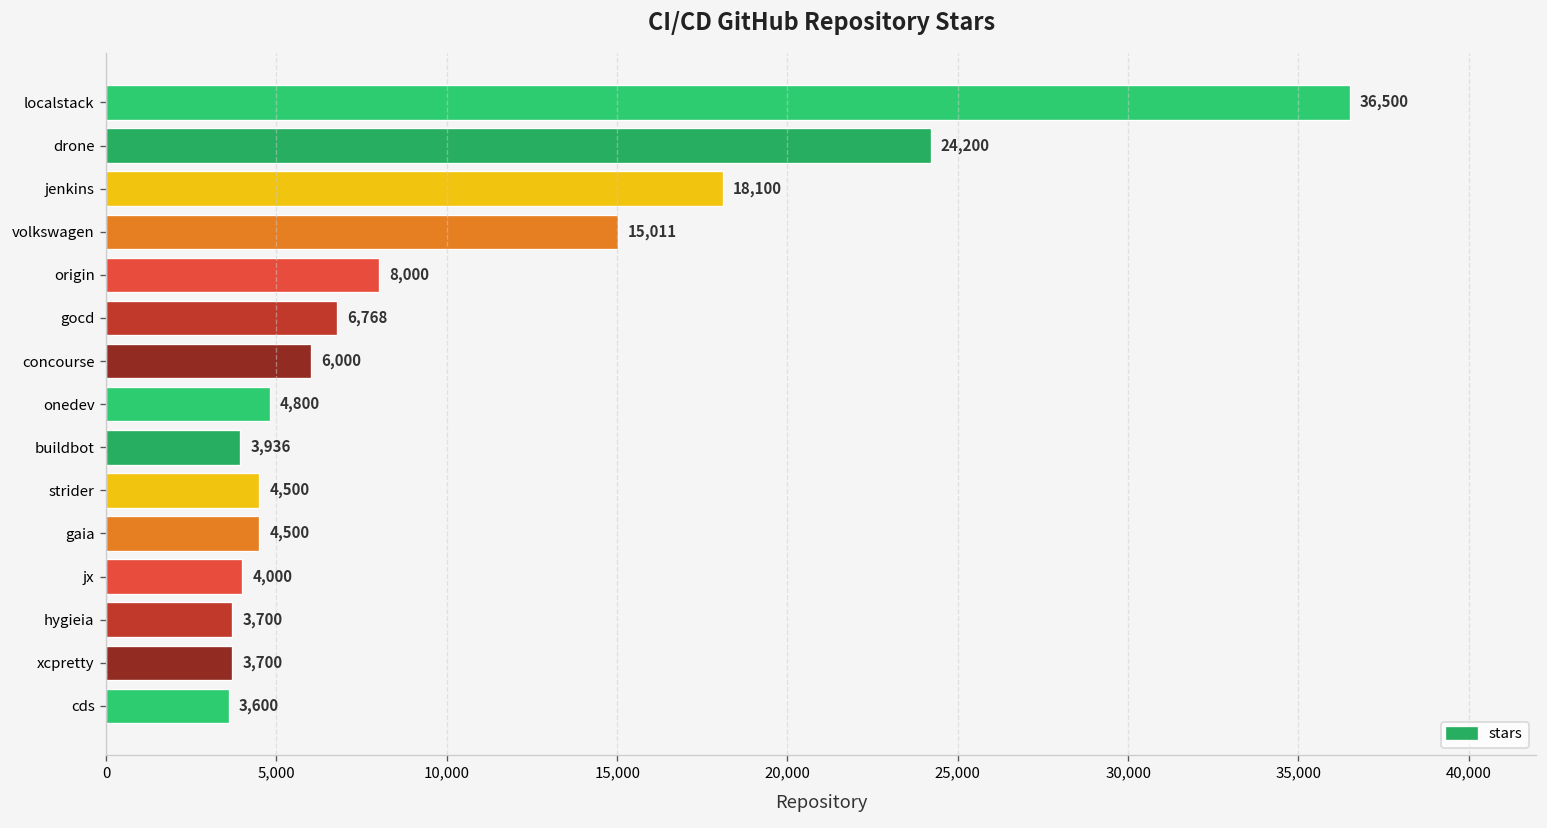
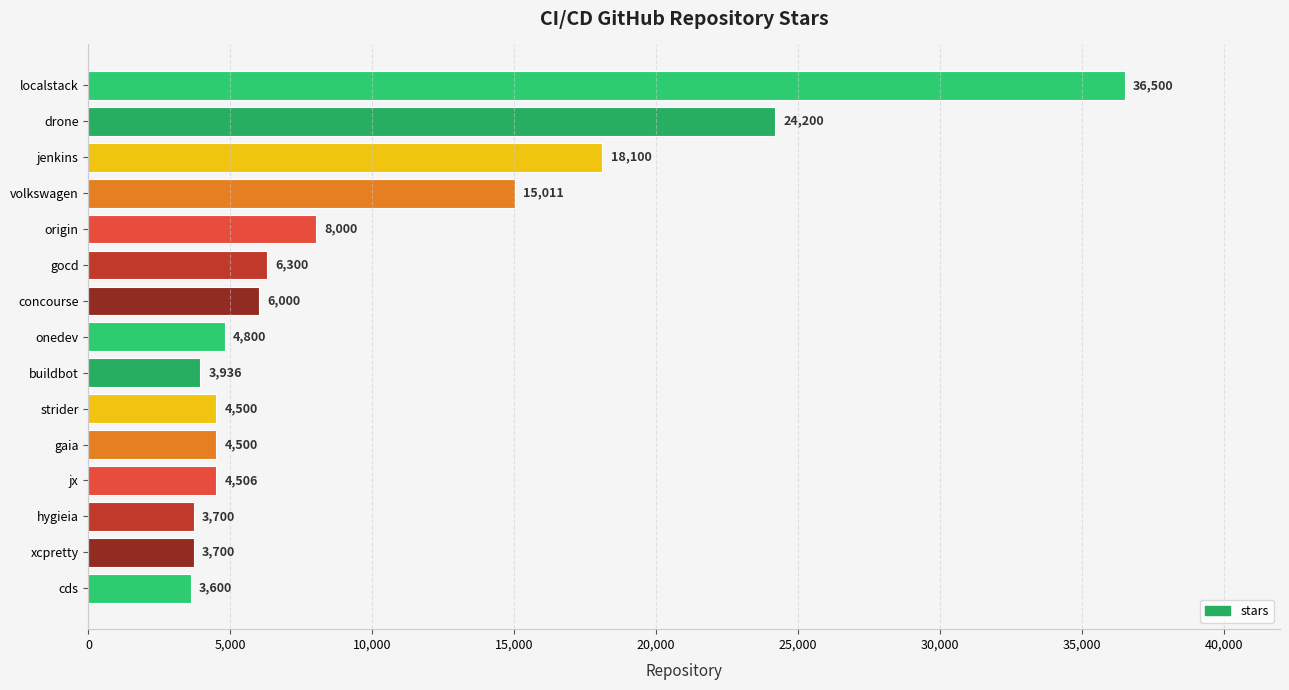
gocd: 6,768 -> 6,300
jx: 4,000 -> 4,506
